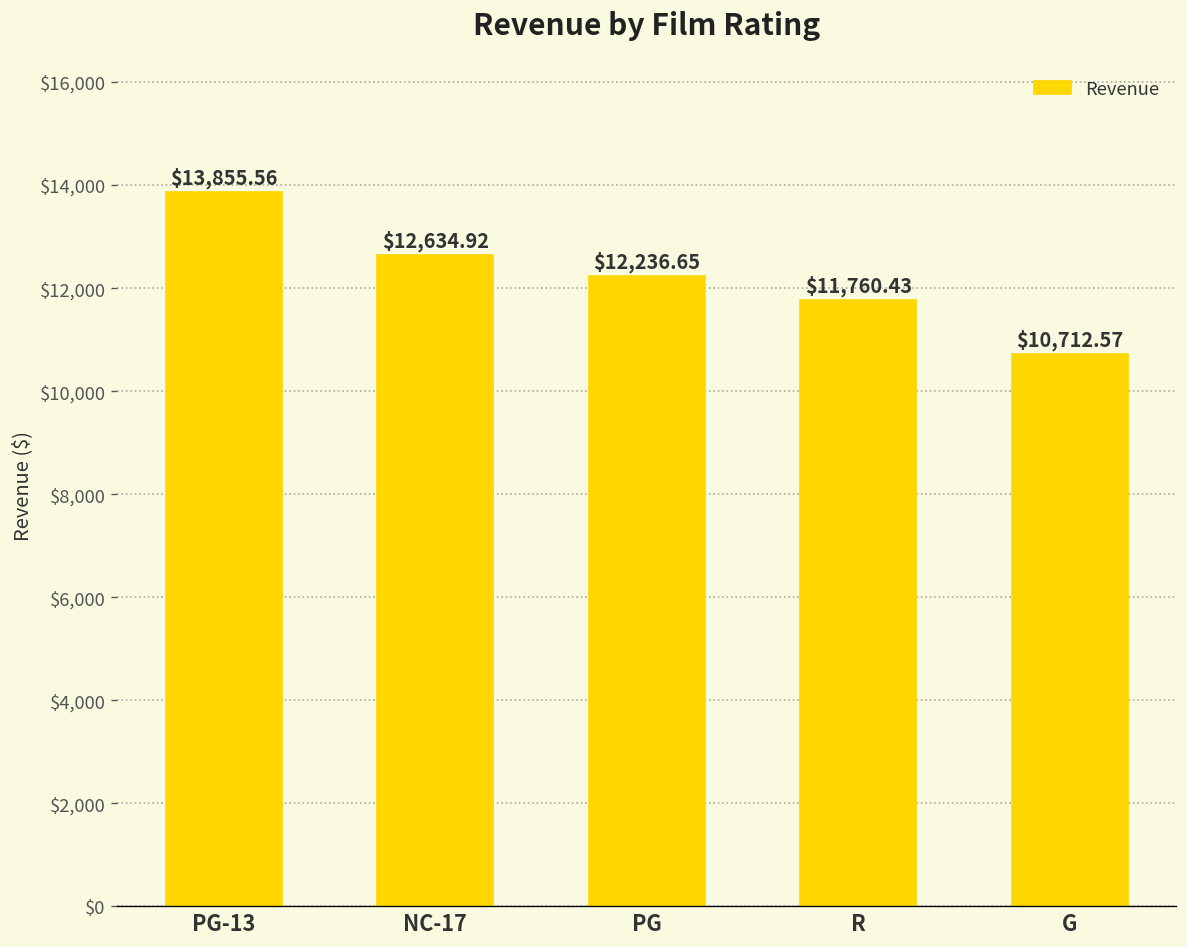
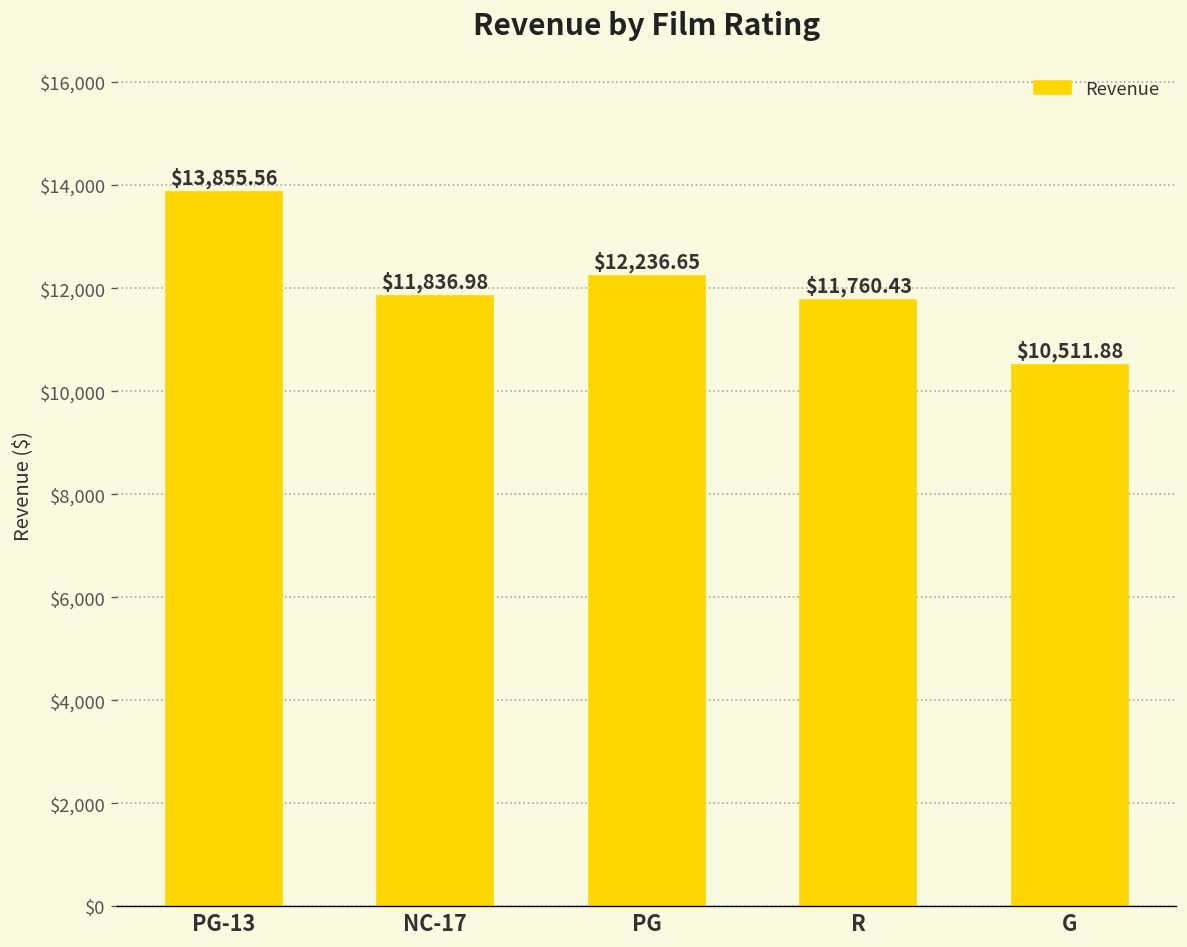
NC-17: $12,634.92 -> $11,836.98
G: $10,712.57 -> $10,511.88
